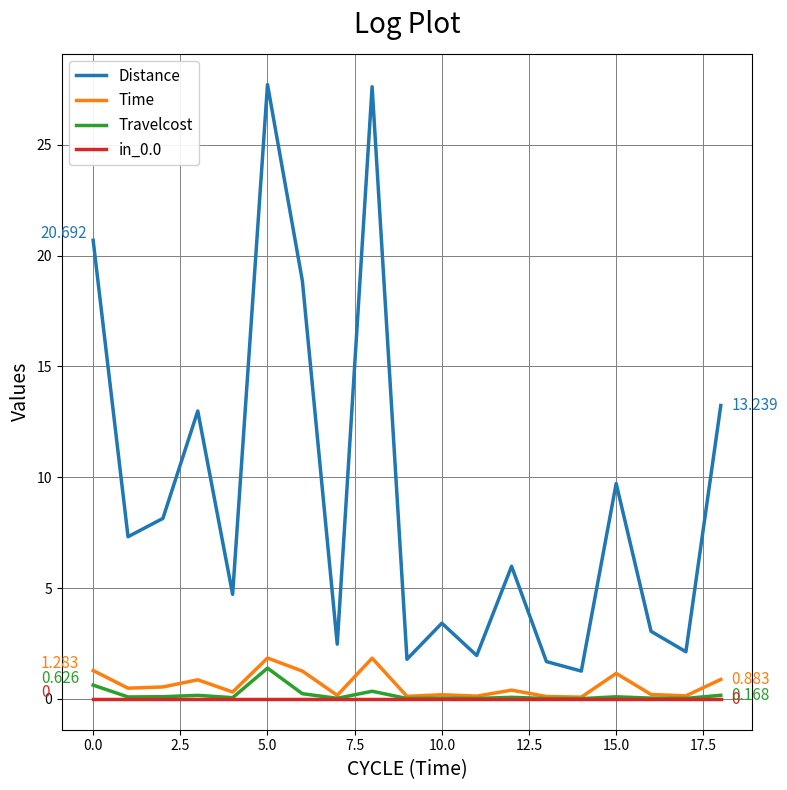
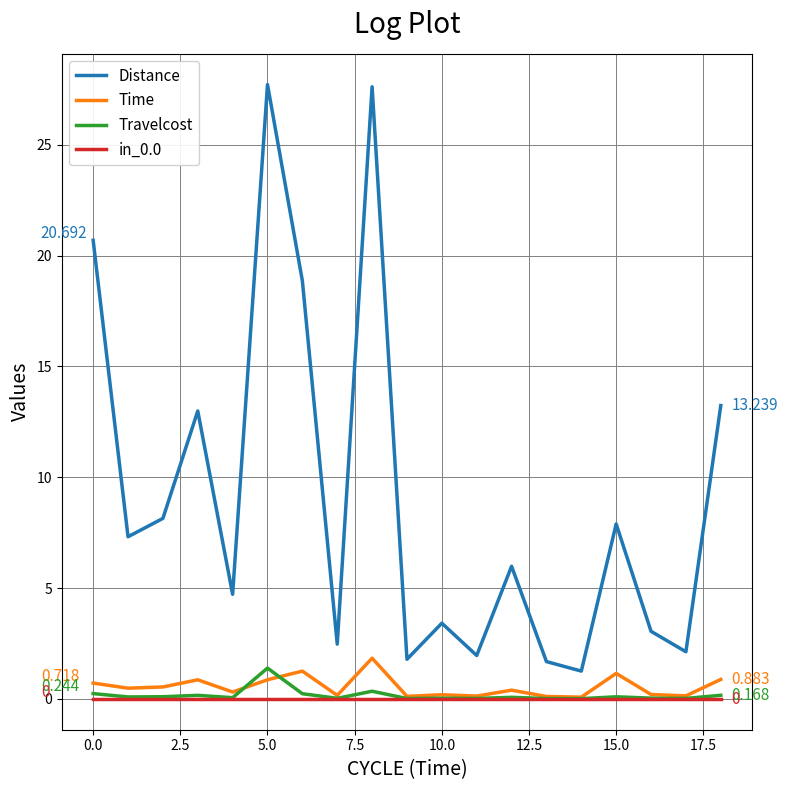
Time, 0.0: 1.283 -> 0.718
Travelcost, 0.0: 0.626 -> 0.244
Time, 5.0: 1.8 -> 0.9
Distance, 15.0: 9.7 -> 7.9
